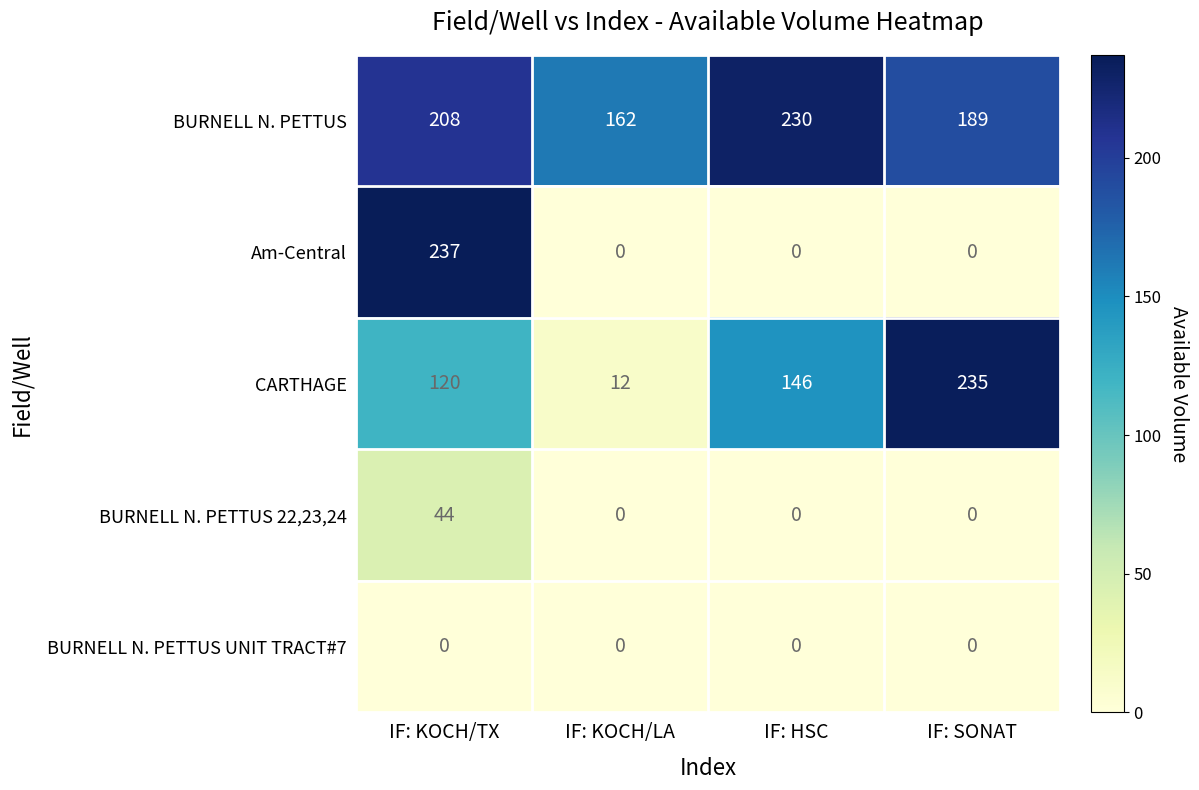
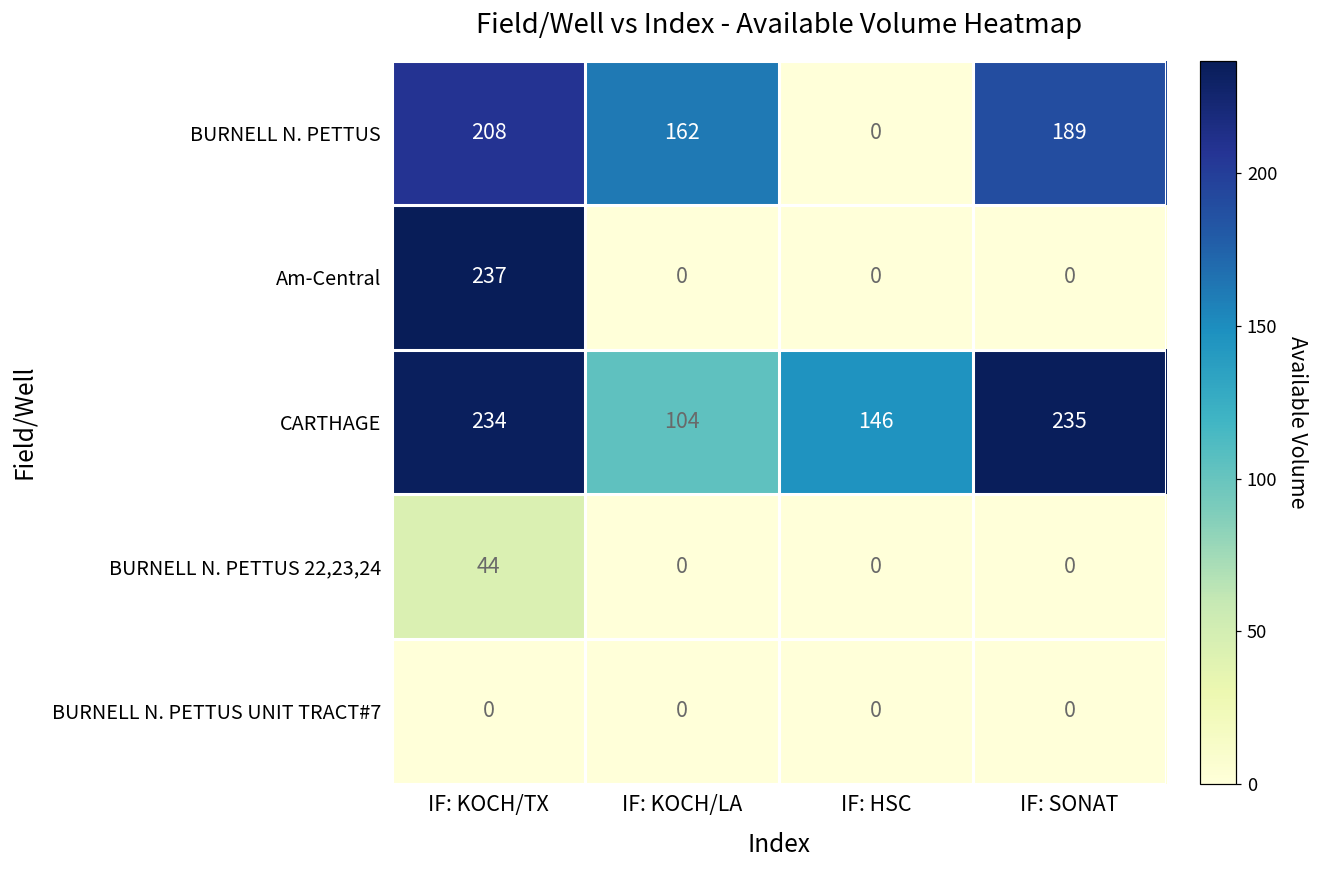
BURNELL N. PETTUS, IF: HSC: 230 -> 0
CARTHAGE, IF: KOCH/TX: 120 -> 234
CARTHAGE, IF: KOCH/LA: 12 -> 104
